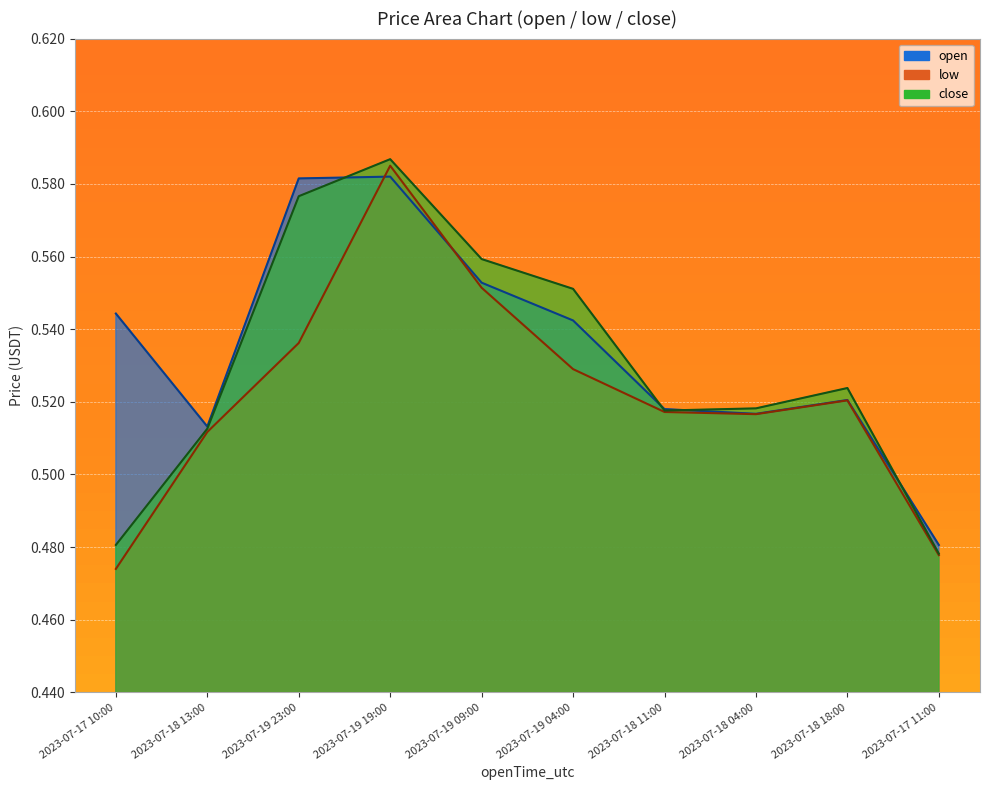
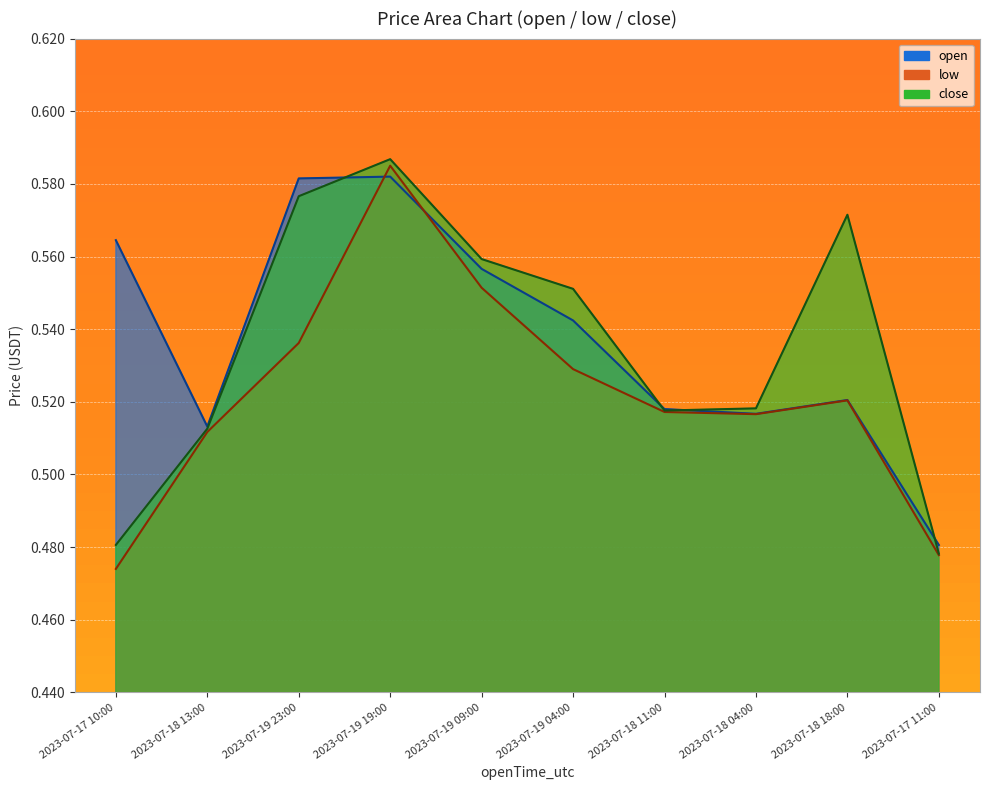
open, 2023-07-17 10:00: 0.544 -> 0.565
open, 2023-07-19 09:00: 0.553 -> 0.557
close, 2023-07-18 18:00: 0.524 -> 0.572
